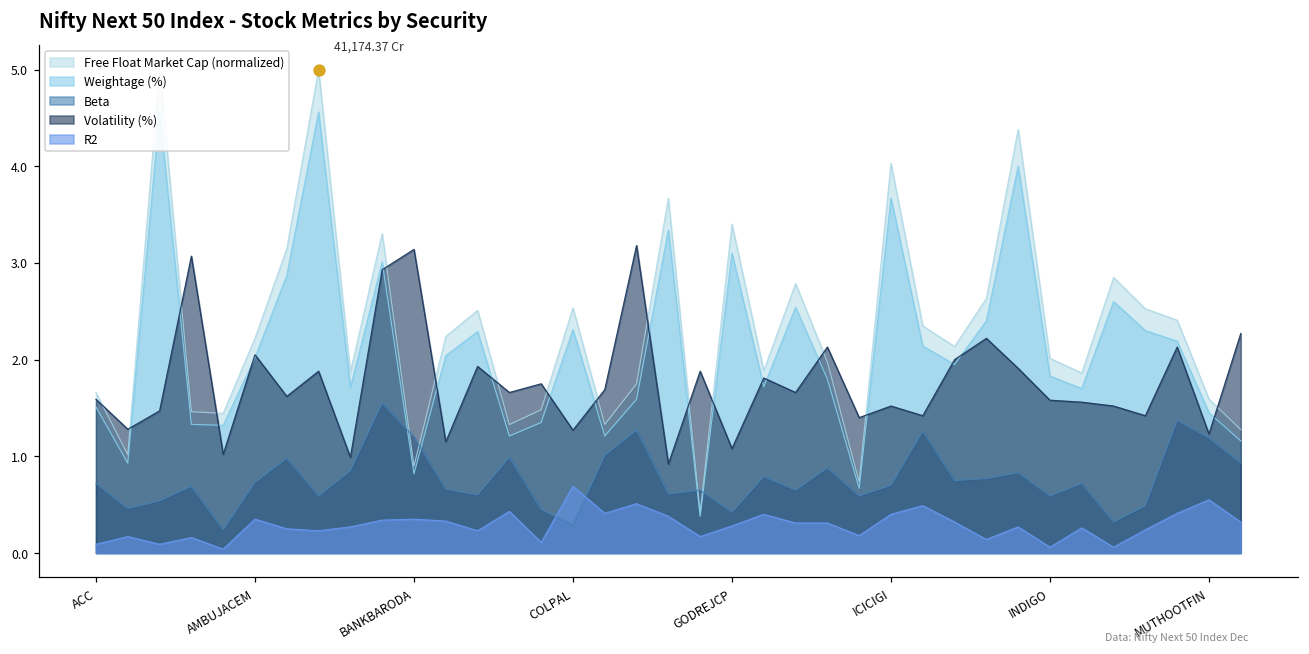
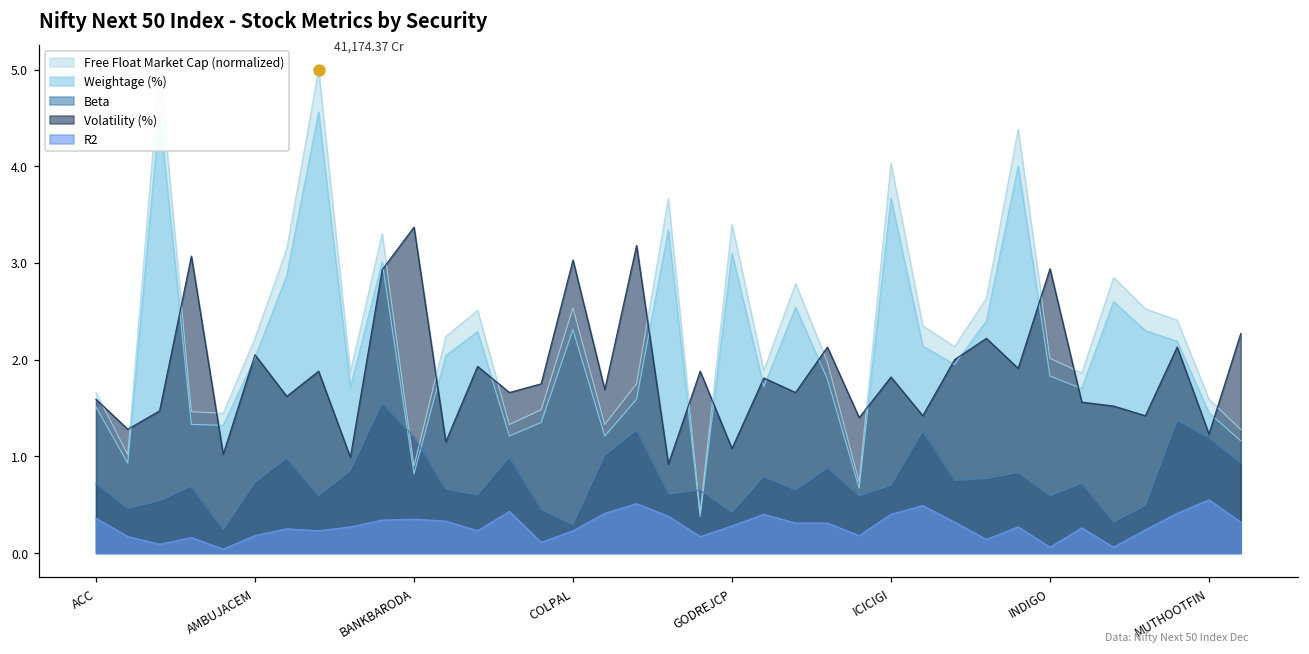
R2, ACC: 0.1 -> 0.4
R2, AMBUJACEM: 0.4 -> 0.2
Volatility (%), BANKBARODA: 3.1 -> 3.4
Volatility (%), COLPAL: 1.3 -> 3.0
R2, COLPAL: 0.7 -> 0.2
Volatility (%), ICICIGI: 1.5 -> 1.8
Volatility (%), INDIGO: 1.6 -> 2.9
